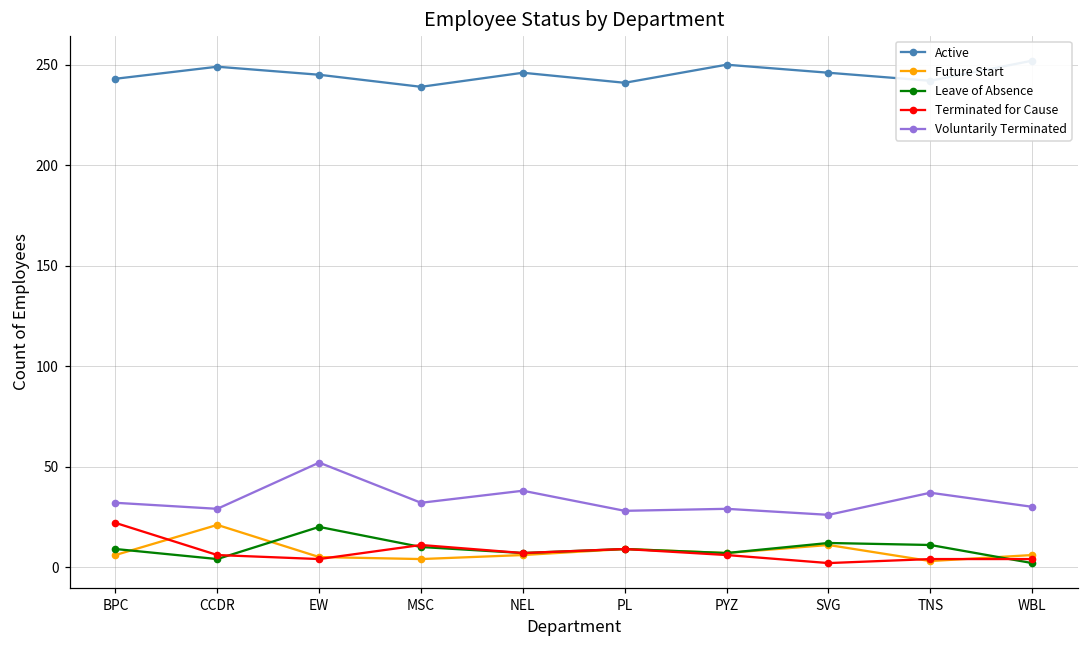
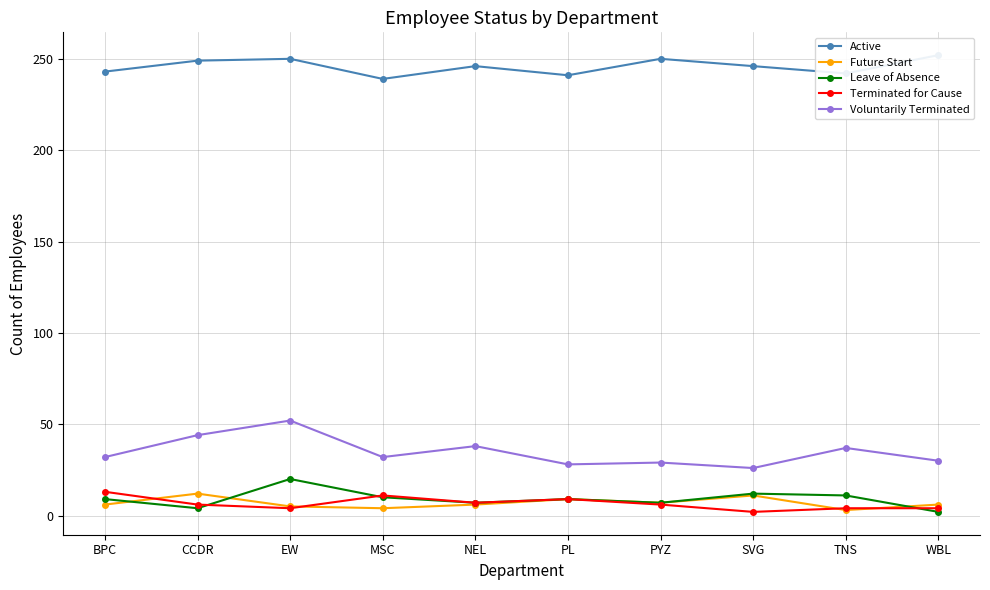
Terminated for Cause, BPC: 22 -> 13
Future Start, CCDR: 21 -> 12
Voluntarily Terminated, CCDR: 29 -> 44
Active, EW: 245 -> 250
